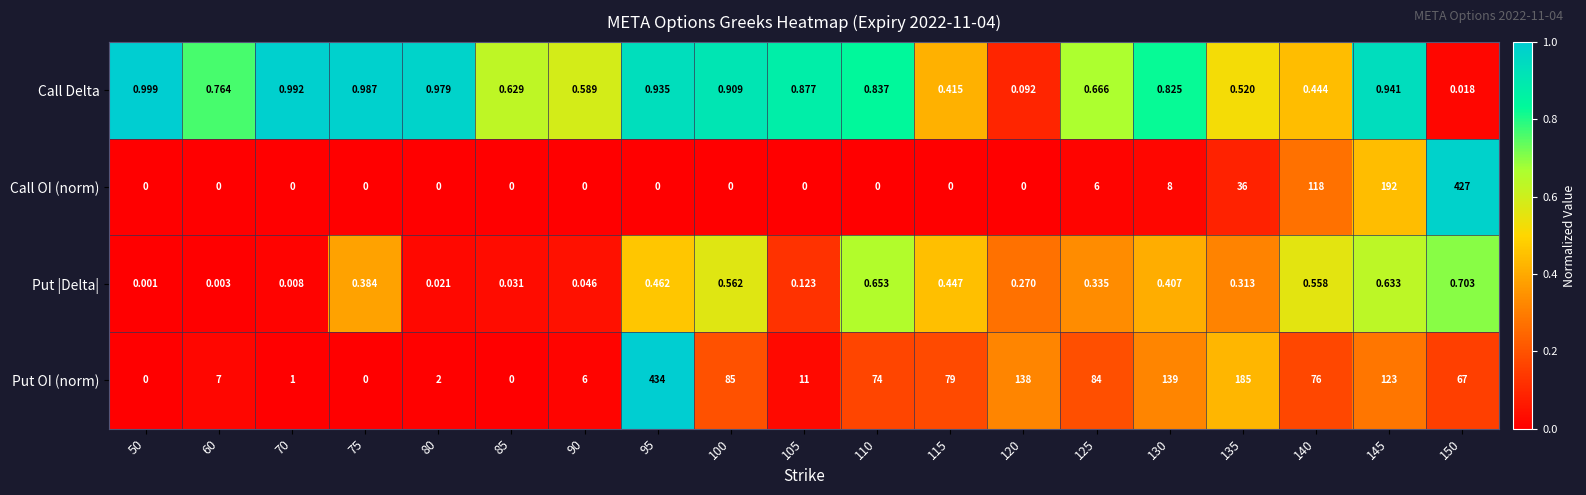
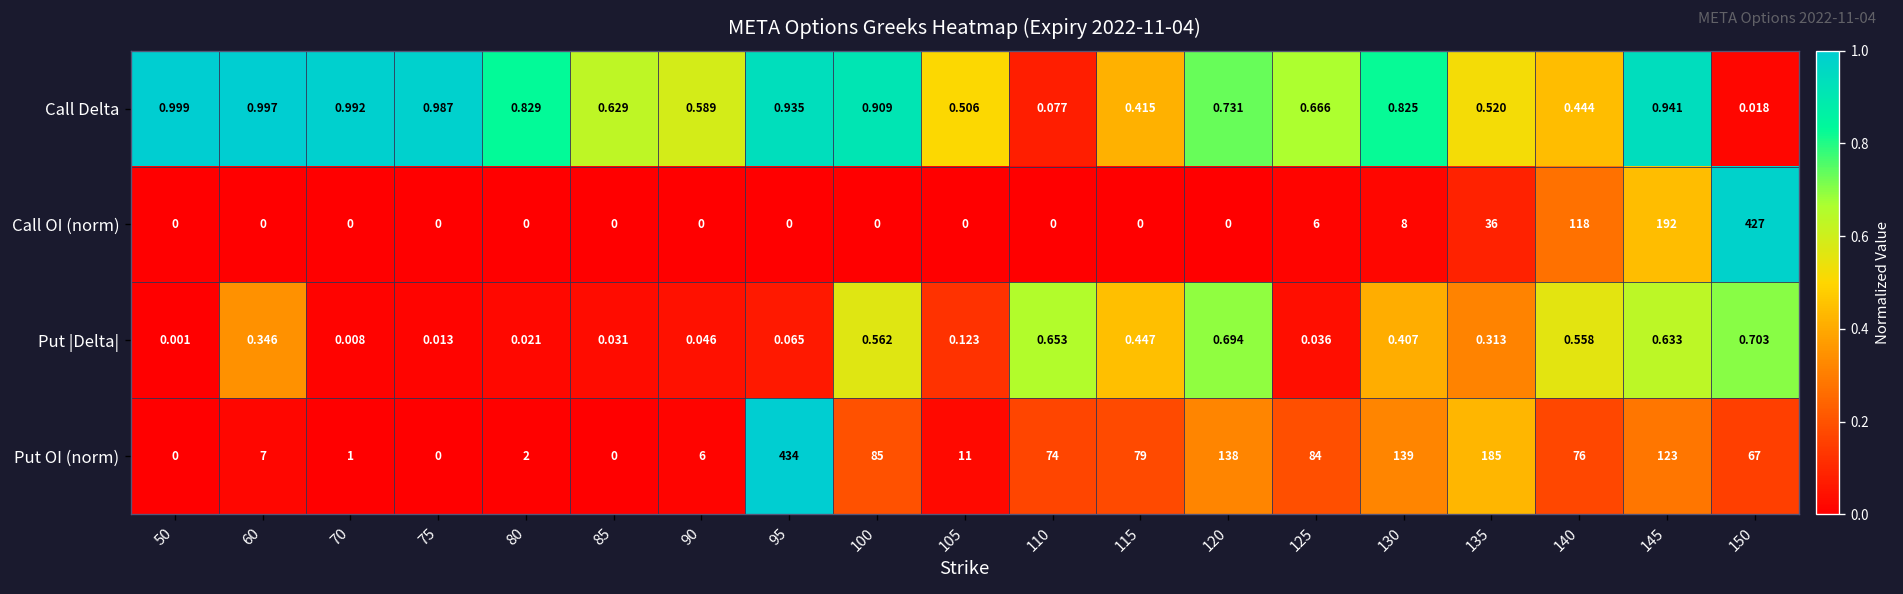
Call Delta, 60: 0.764 -> 0.997
Call Delta, 80: 0.979 -> 0.829
Call Delta, 105: 0.877 -> 0.506
Call Delta, 110: 0.837 -> 0.077
Call Delta, 120: 0.092 -> 0.731
Put |Delta|, 60: 0.003 -> 0.346
Put |Delta|, 75: 0.384 -> 0.013
Put |Delta|, 95: 0.462 -> 0.065
Put |Delta|, 120: 0.270 -> 0.694
Put |Delta|, 125: 0.335 -> 0.036
